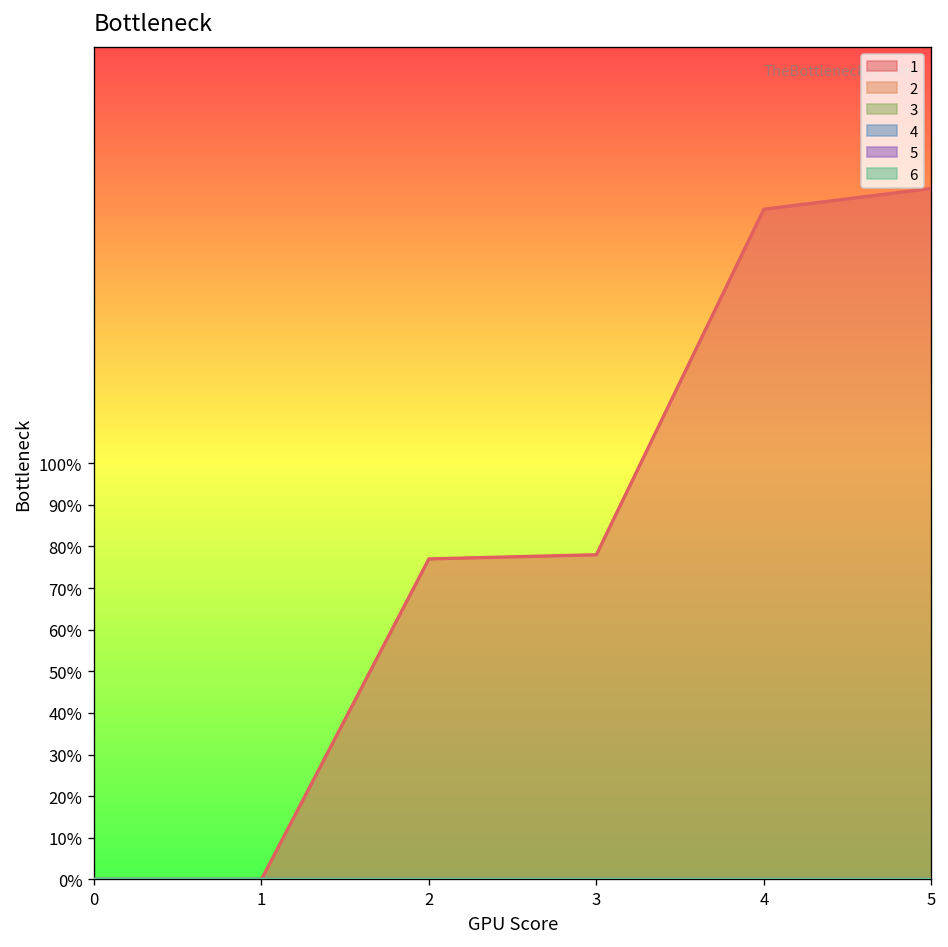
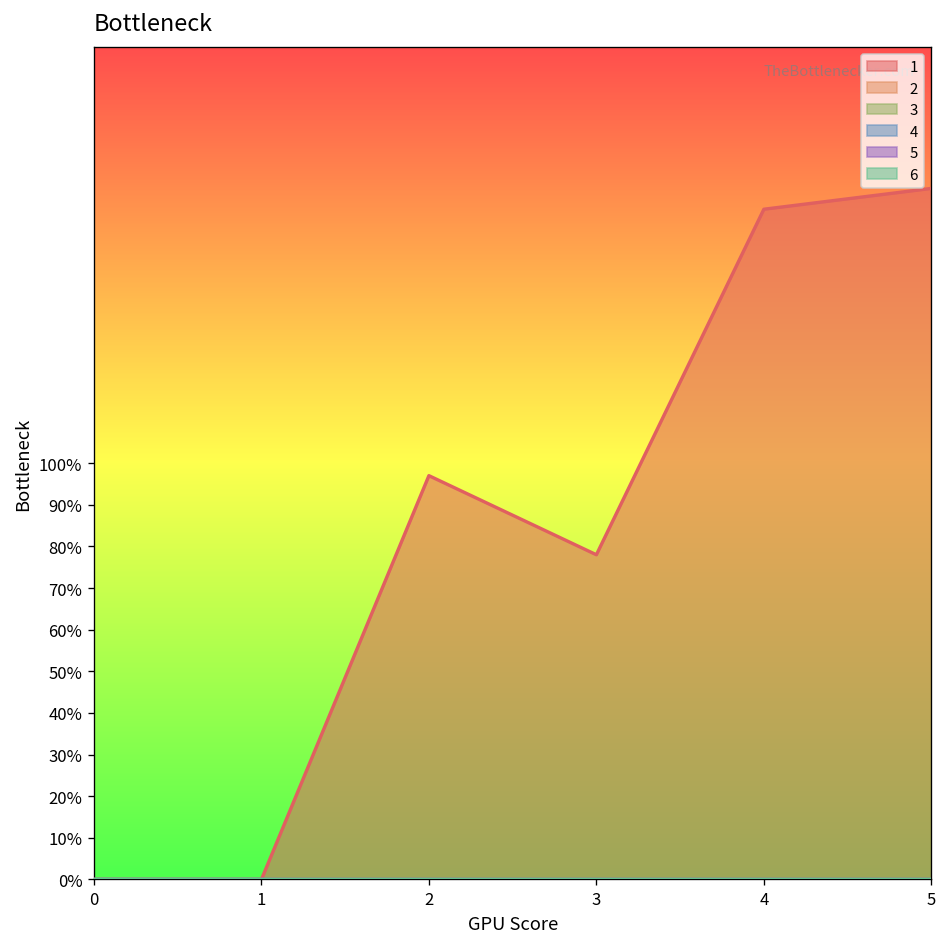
1, 2: 77% -> 97%
